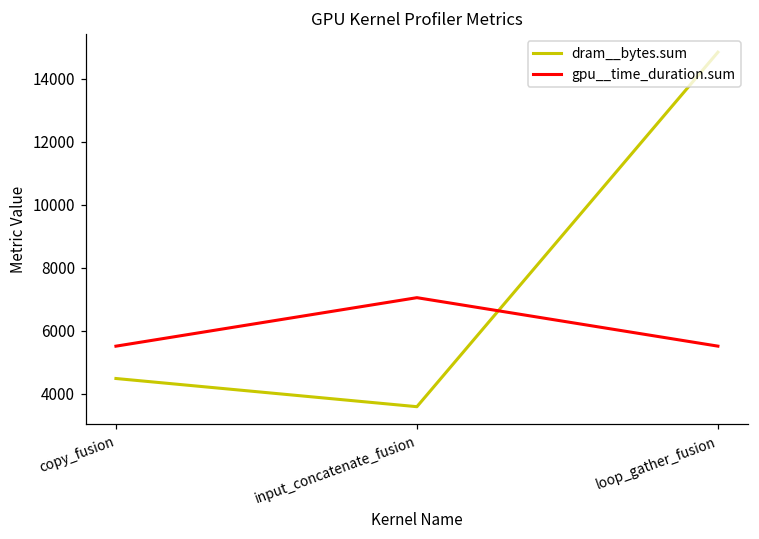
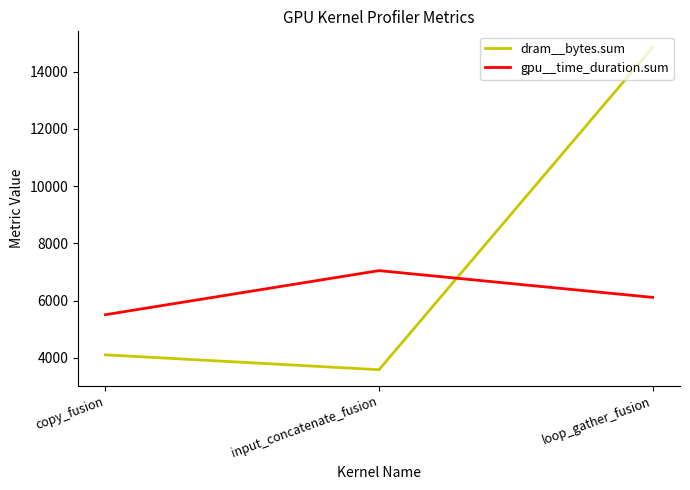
dram__bytes.sum, copy_fusion: 4500 -> 4100
gpu__time_duration.sum, loop_gather_fusion: 5500 -> 6100
